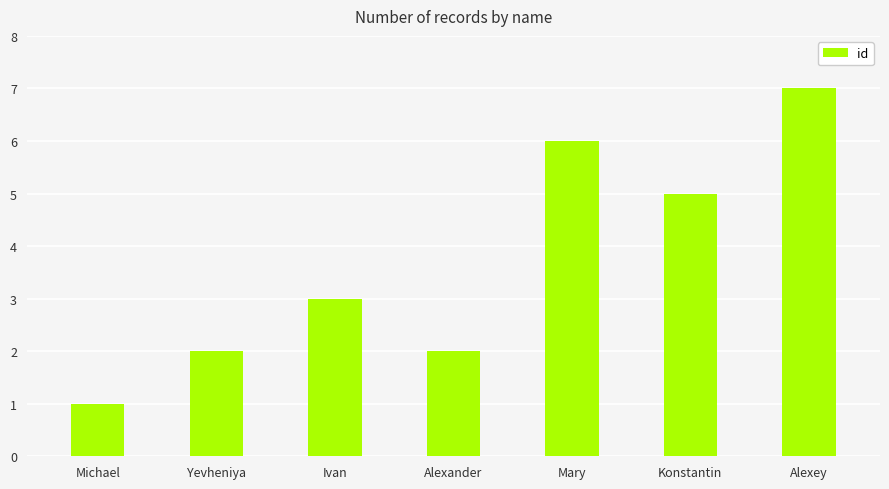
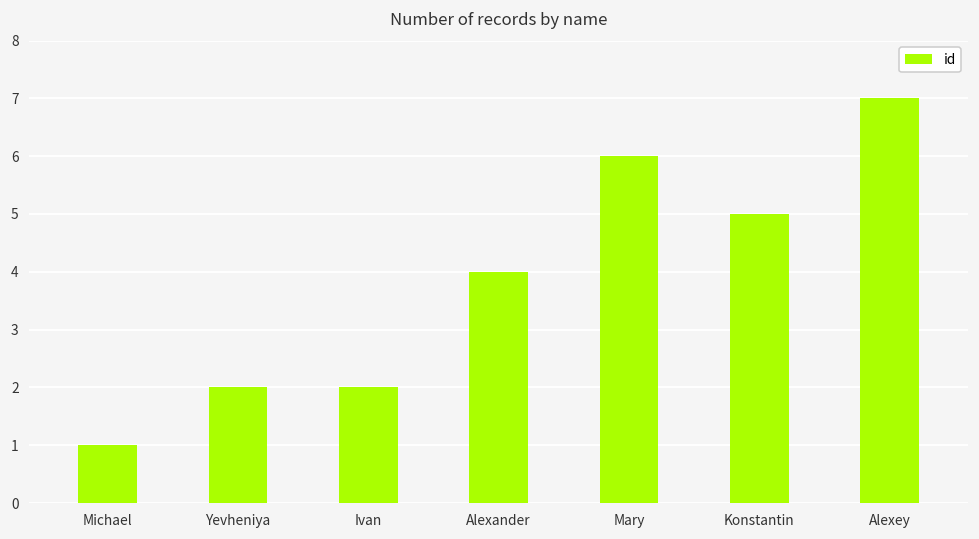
Ivan: 3 -> 2
Alexander: 2 -> 4
